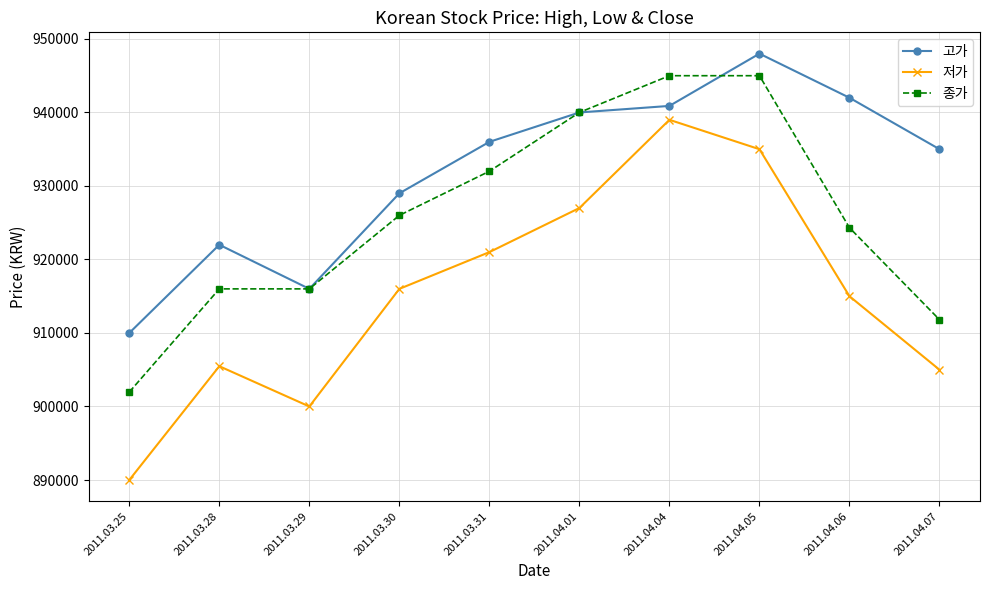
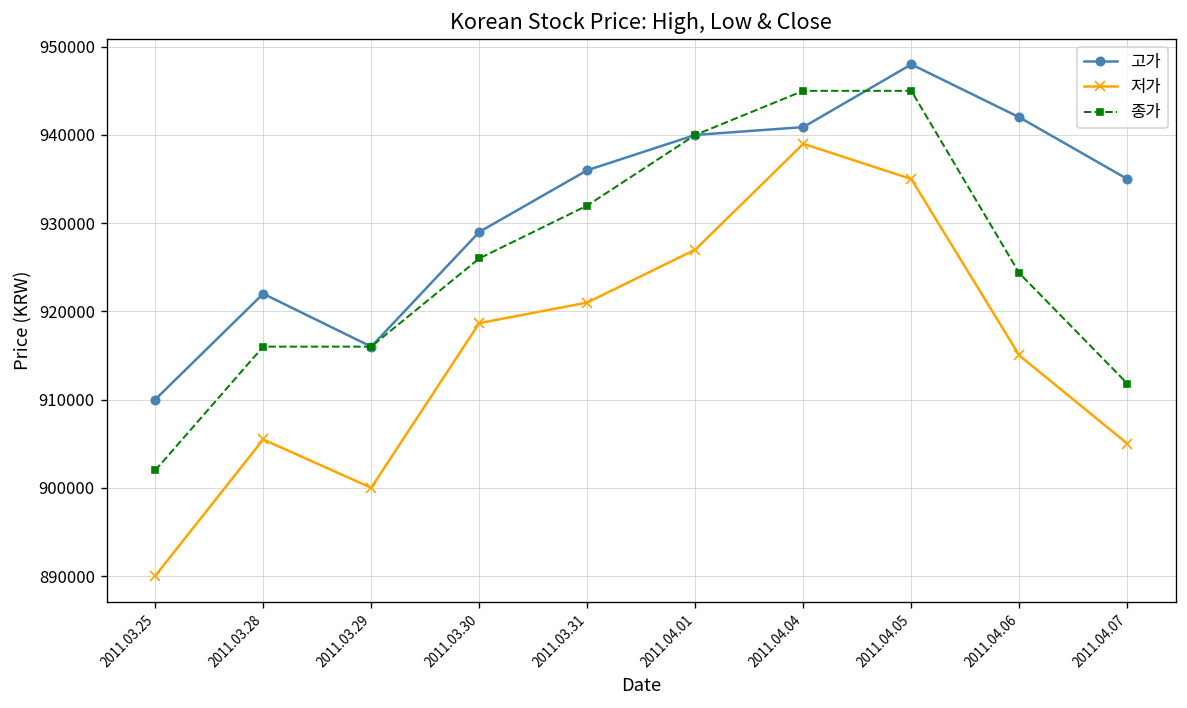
저가, 2011.03.30: 916000 -> 919000
